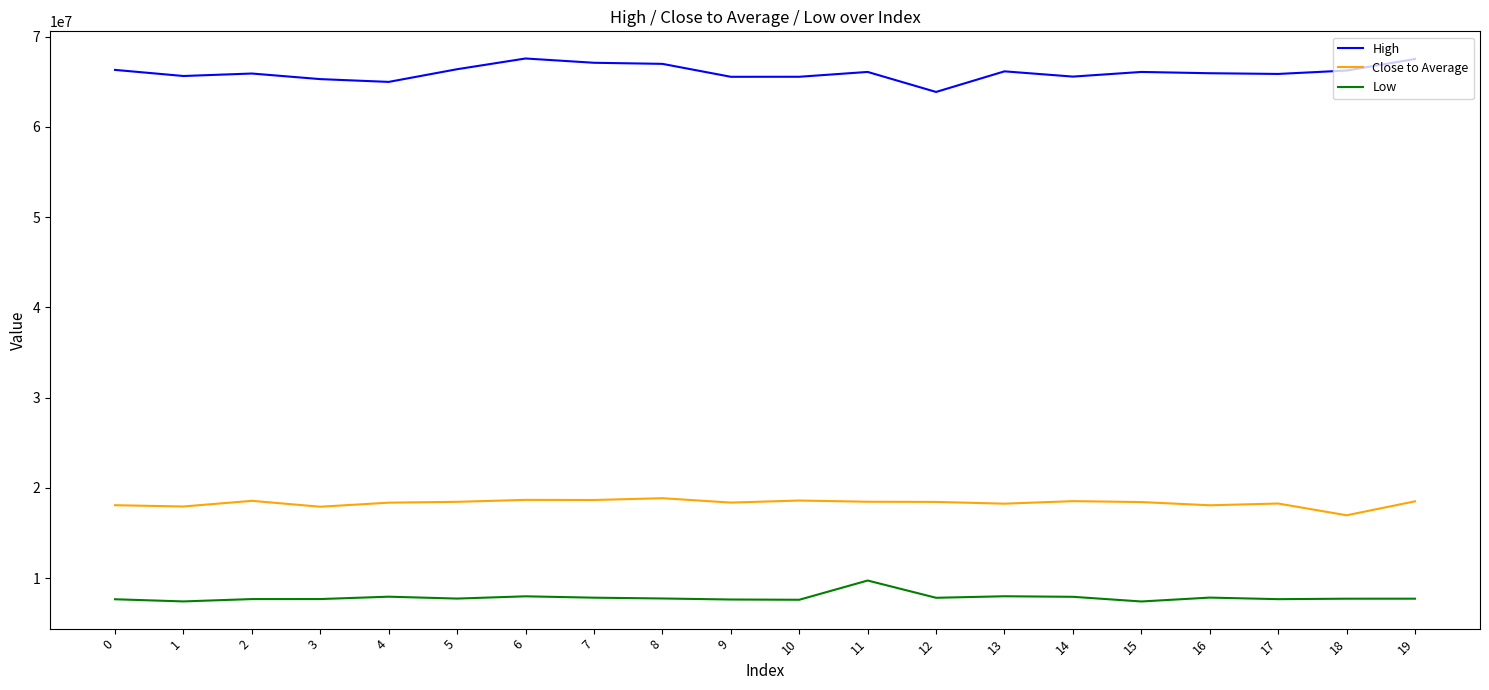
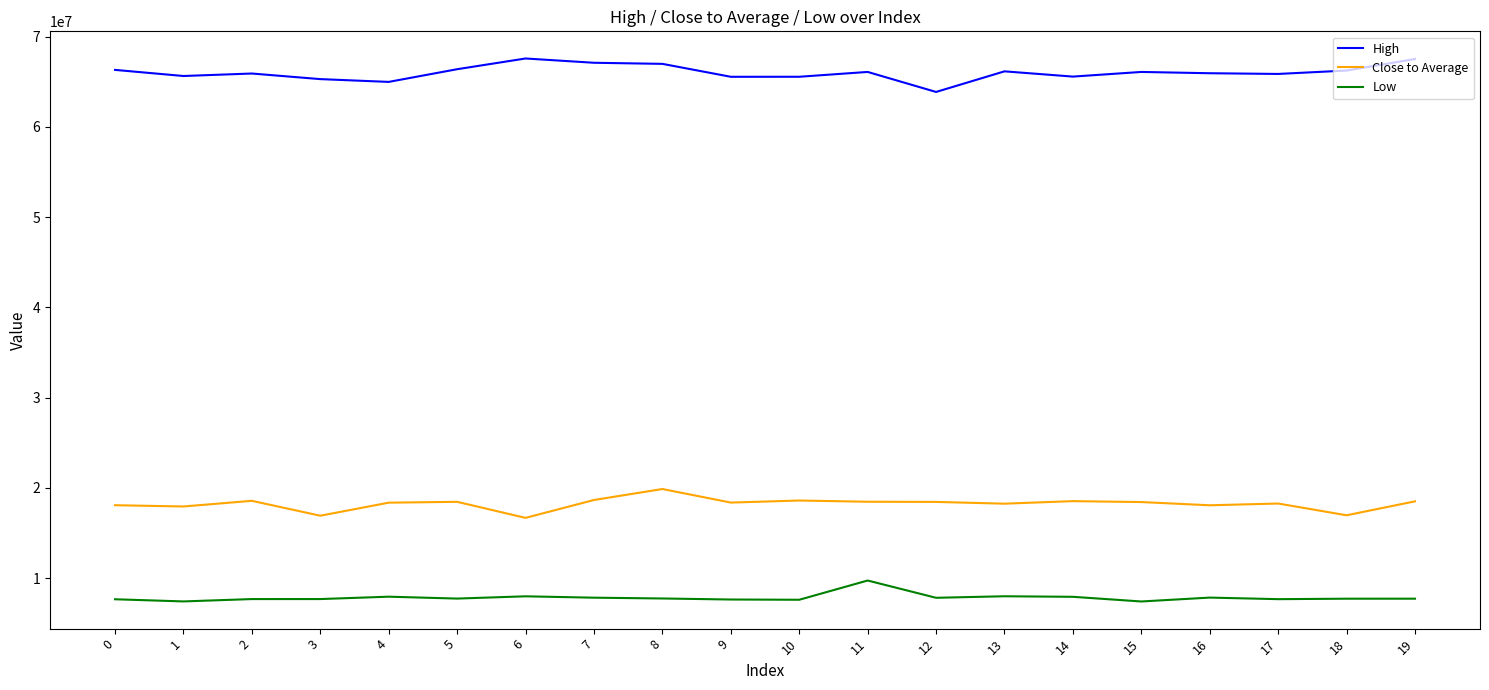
Close to Average, 3: 18000000 -> 17000000
Close to Average, 6: 19000000 -> 17000000
Close to Average, 8: 19000000 -> 20000000
